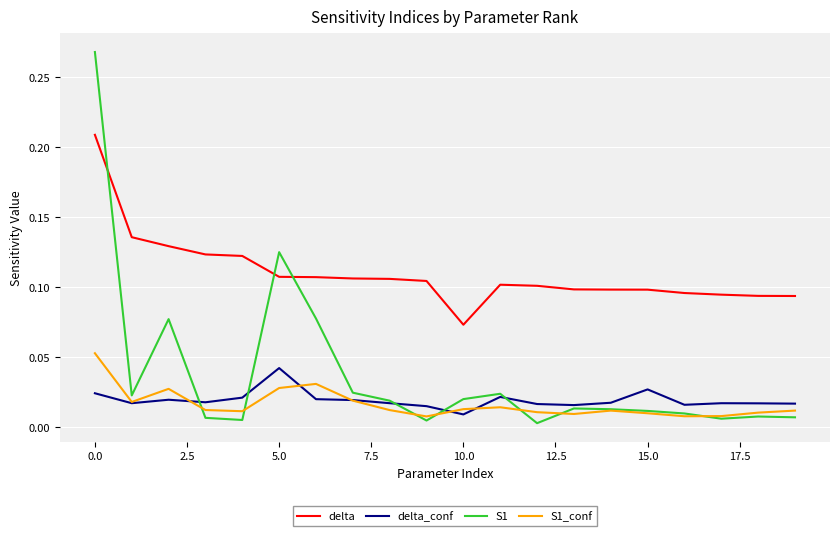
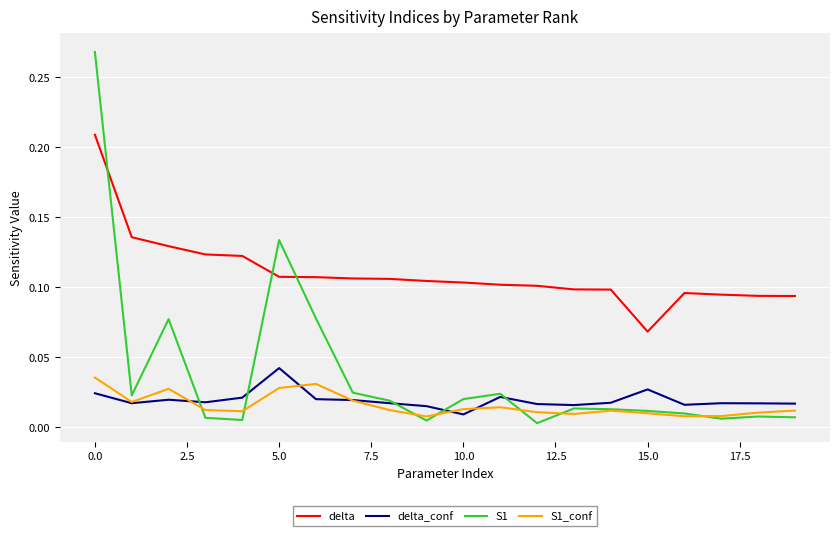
S1_conf, 0.0: 0.053 -> 0.035
S1, 5.0: 0.125 -> 0.134
delta, 10.0: 0.073 -> 0.103
delta, 15.0: 0.098 -> 0.068
